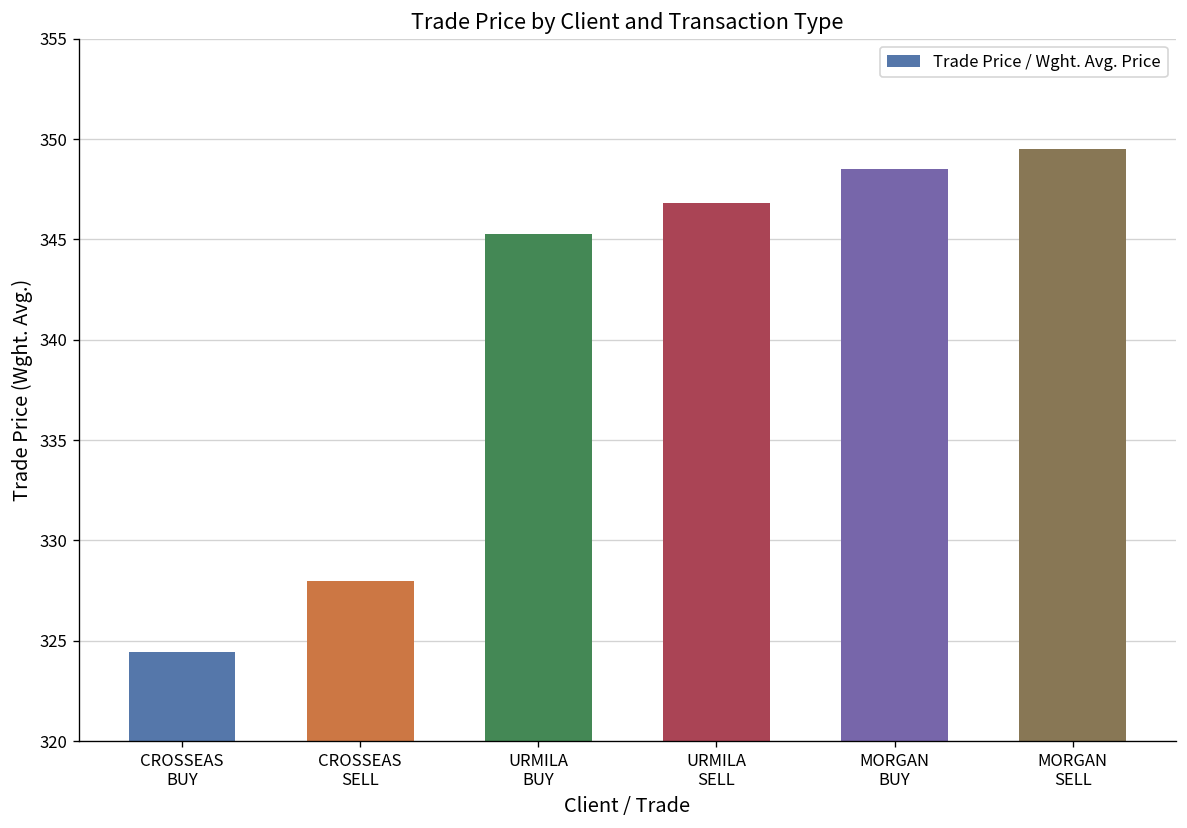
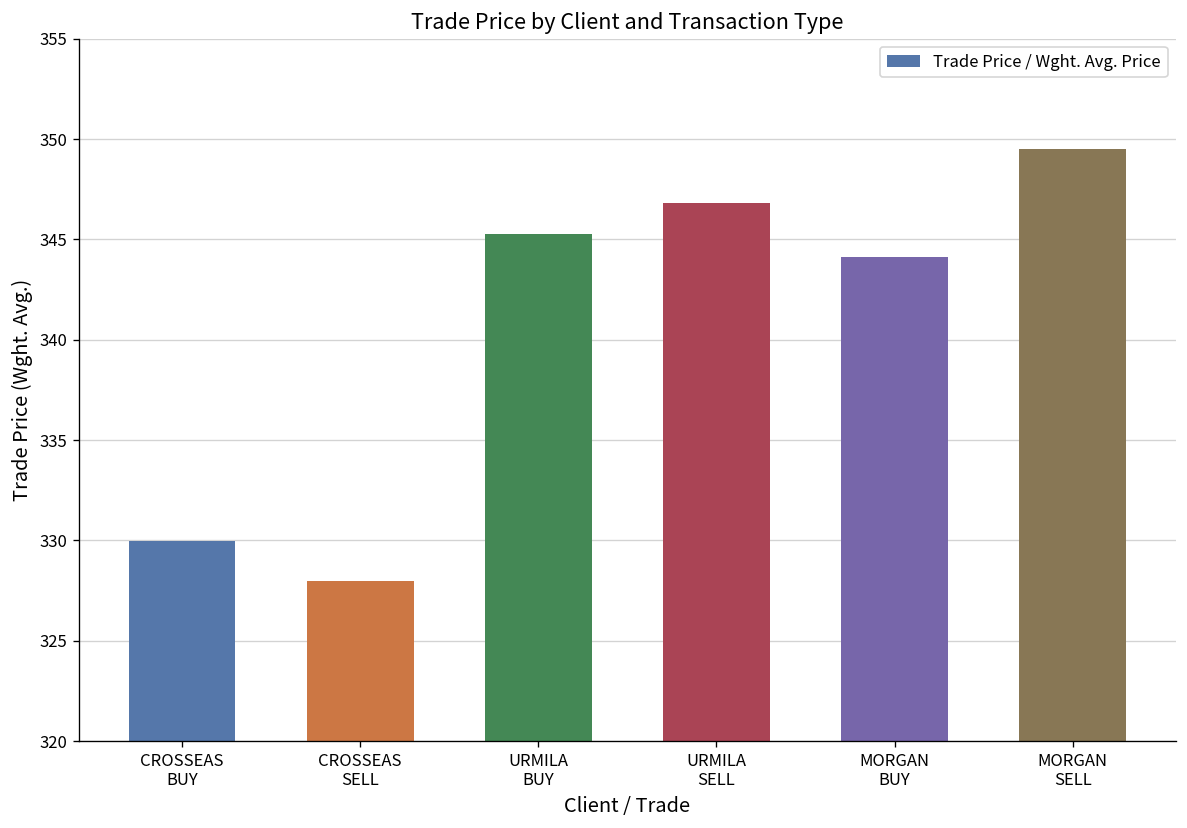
CROSSEAS BUY: 324.4 -> 330.0
MORGAN BUY: 348.5 -> 344.1
